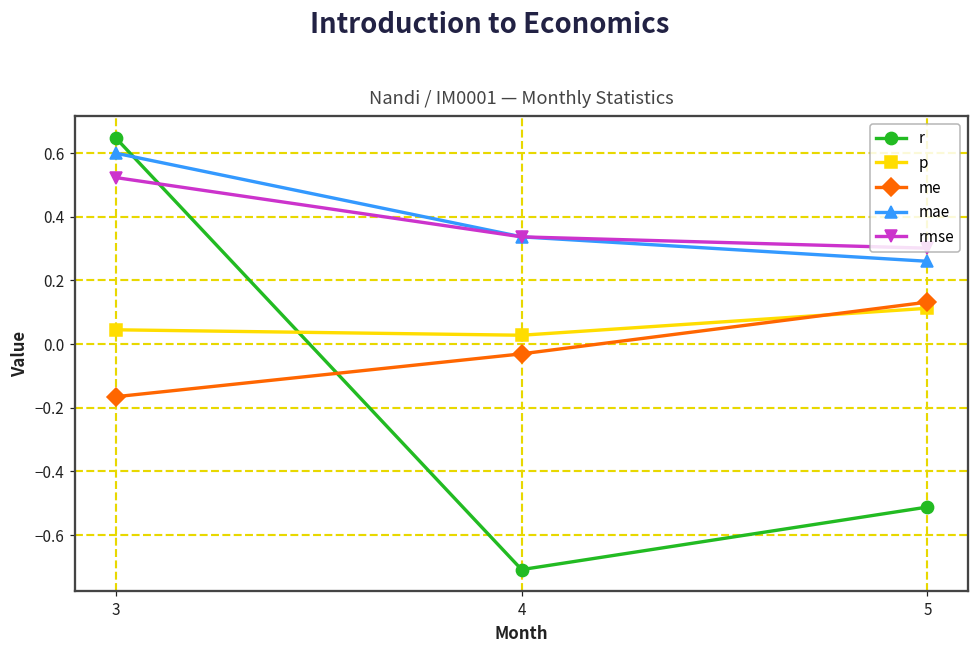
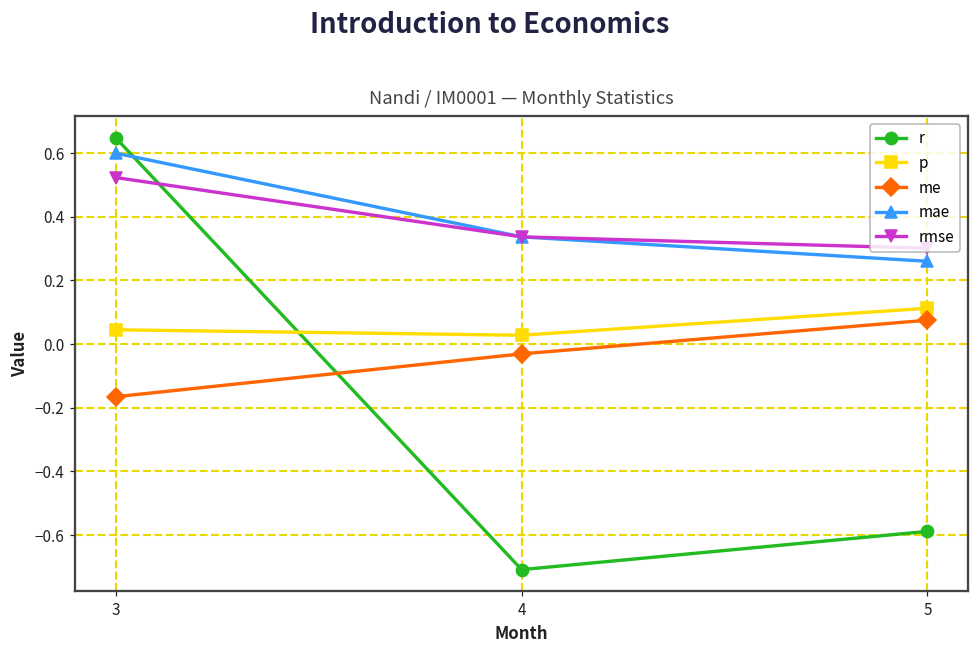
r, 5: -0.51 -> -0.59
me, 5: 0.13 -> 0.07
